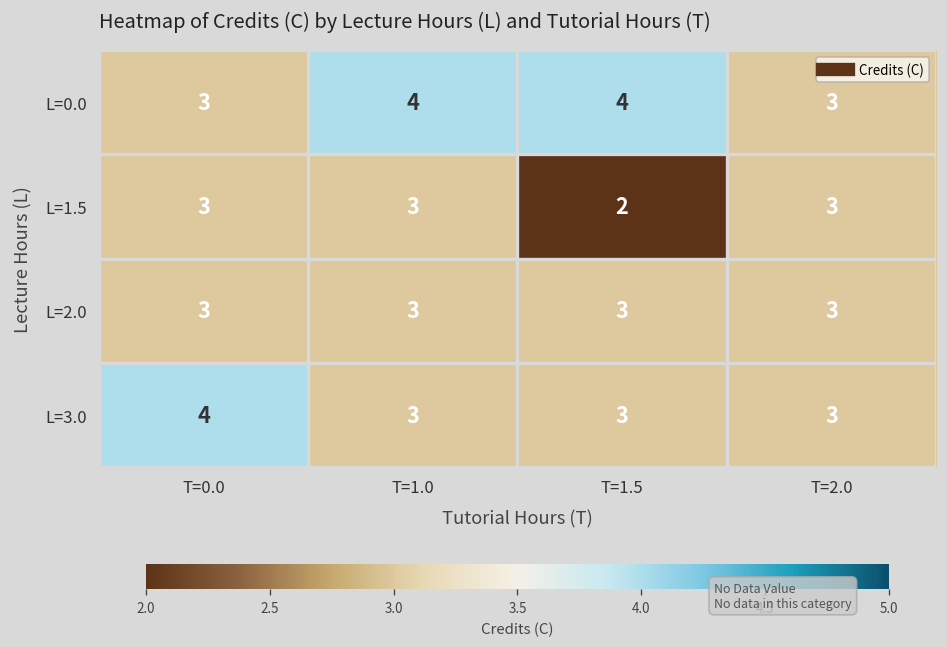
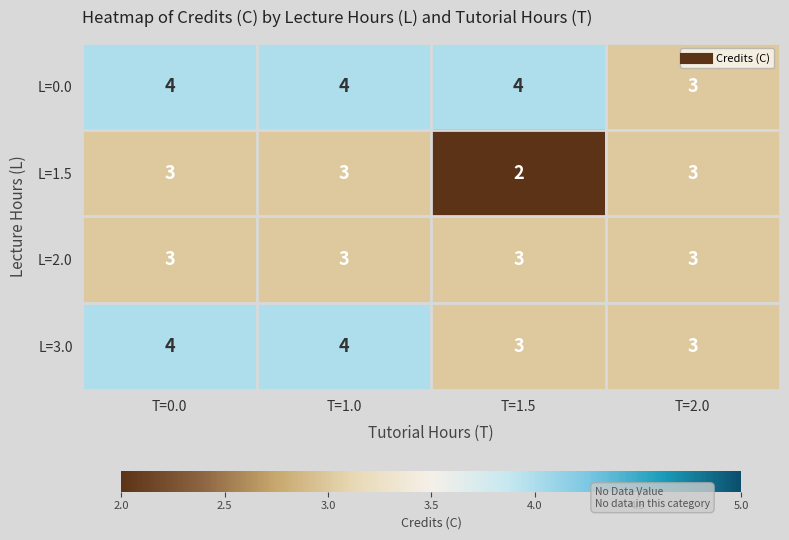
L=0.0, T=0.0: 3 -> 4
L=3.0, T=1.0: 3 -> 4
